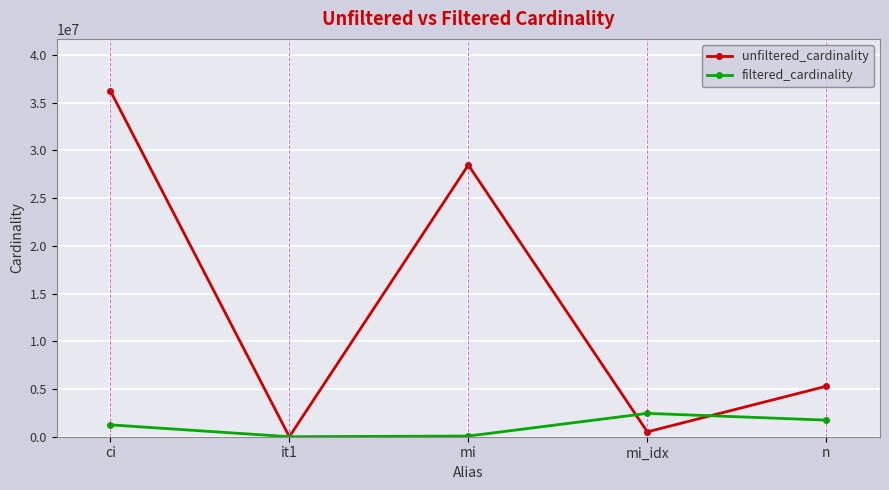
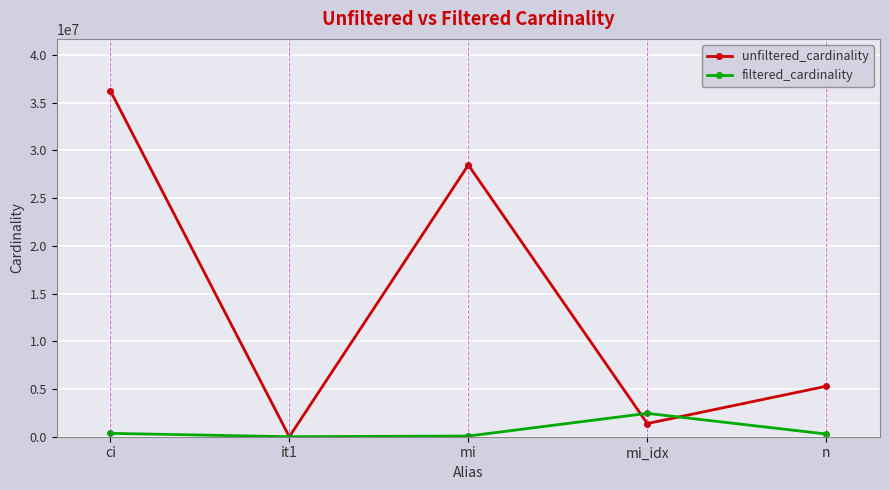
filtered_cardinality, ci: 1000000 -> 0
unfiltered_cardinality, mi_idx: 500000 -> 1400000
filtered_cardinality, n: 2000000 -> 0
